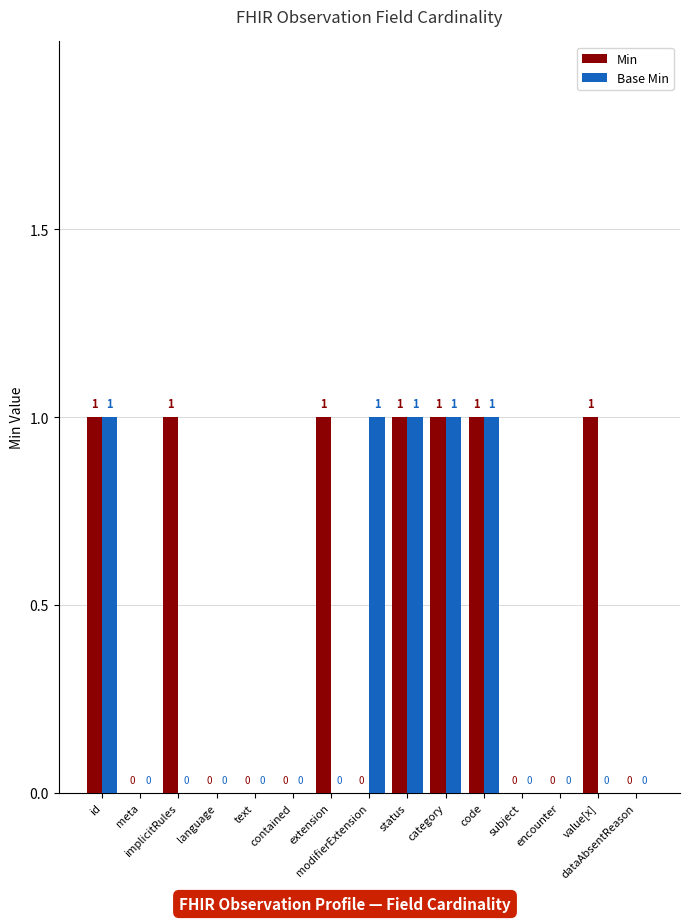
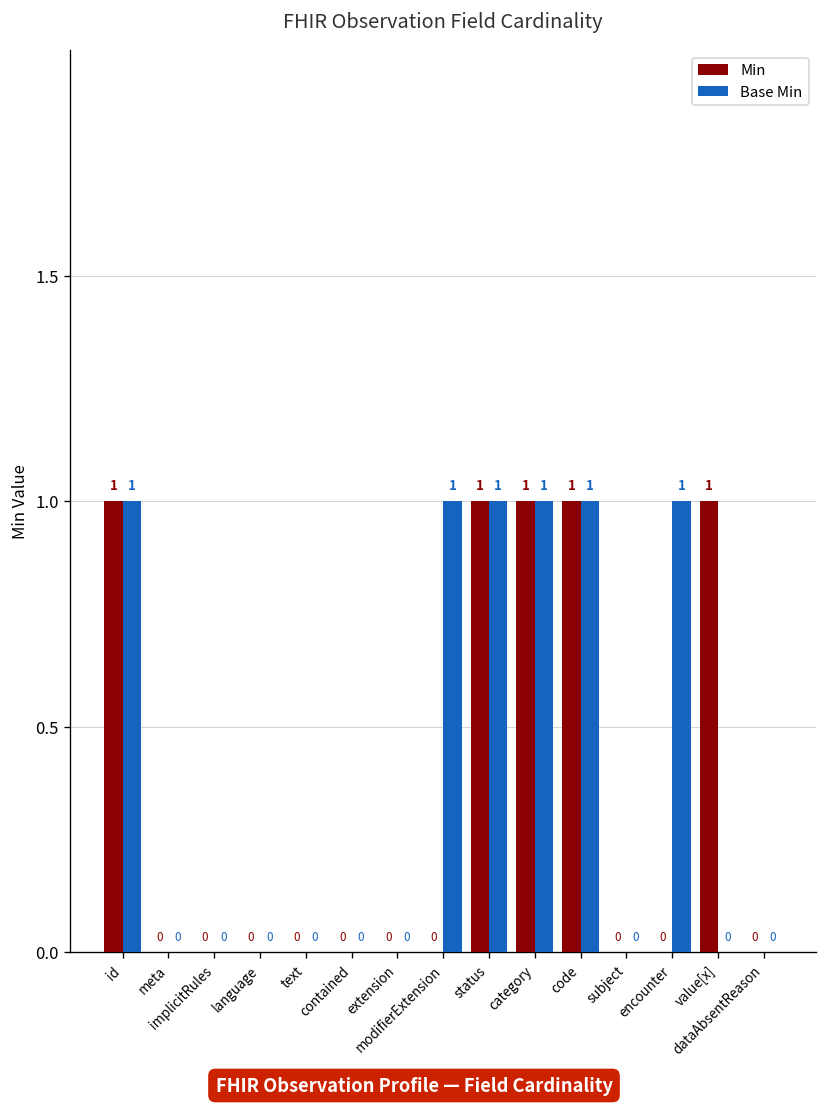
Min, implicitRules: 1 -> 0
Min, extension: 1 -> 0
Base Min, encounter: 0 -> 1
